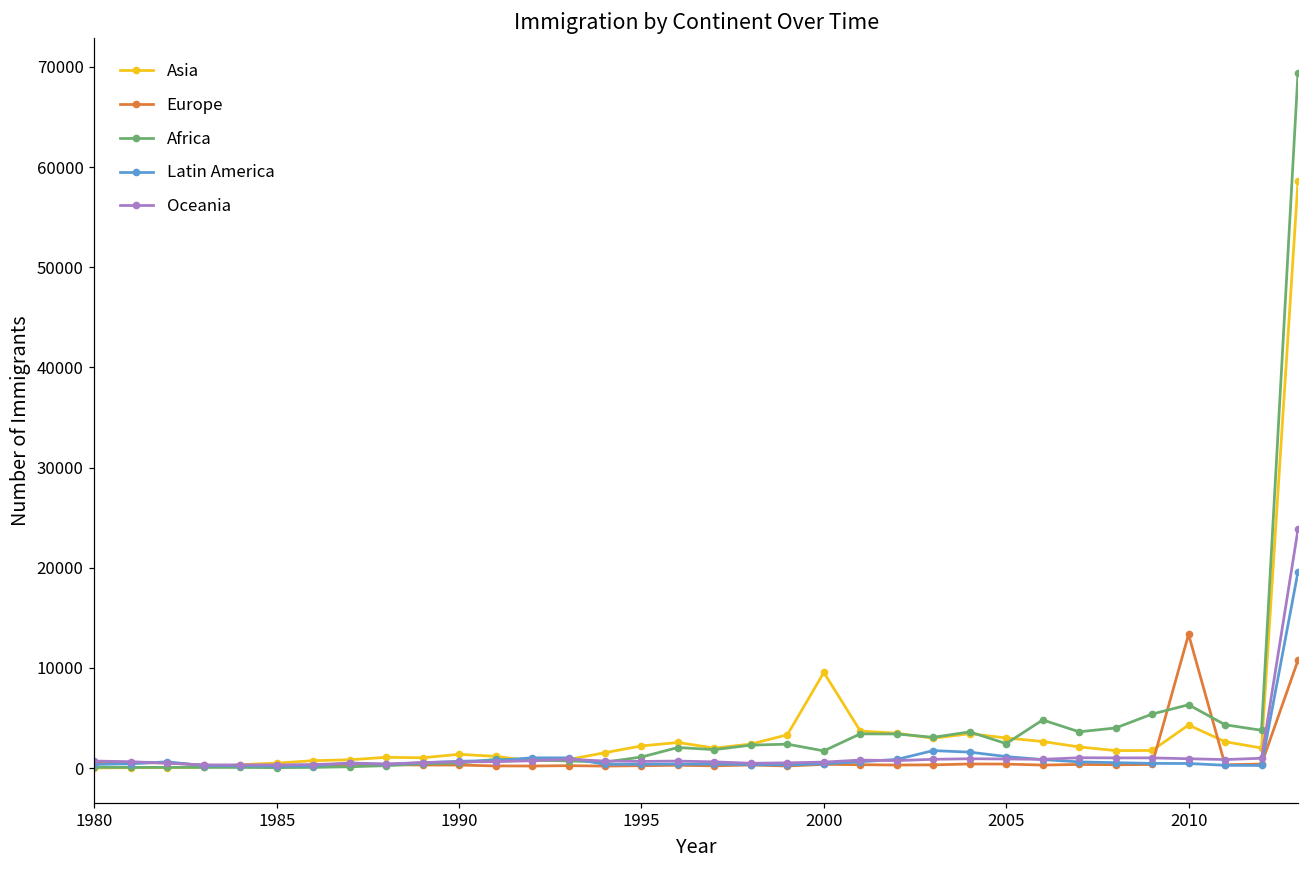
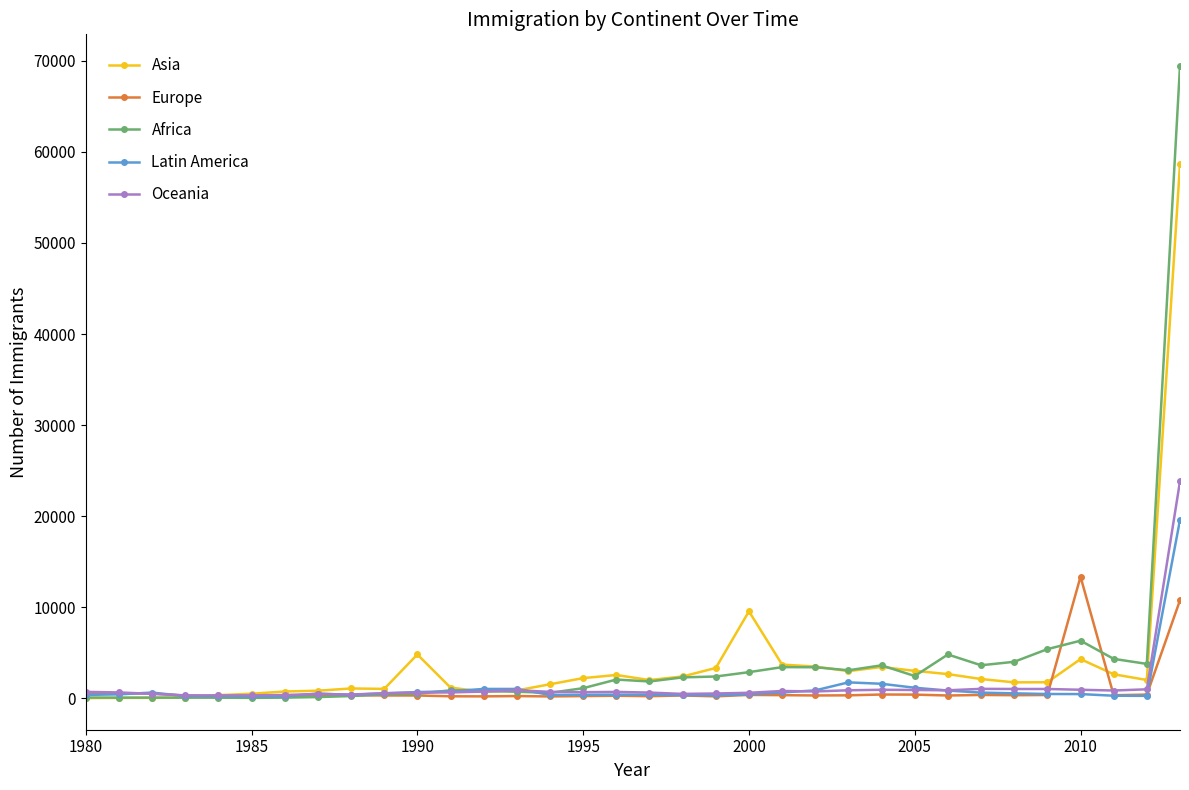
Asia, 1990: 1000 -> 5000
Africa, 2000: 2000 -> 3000
